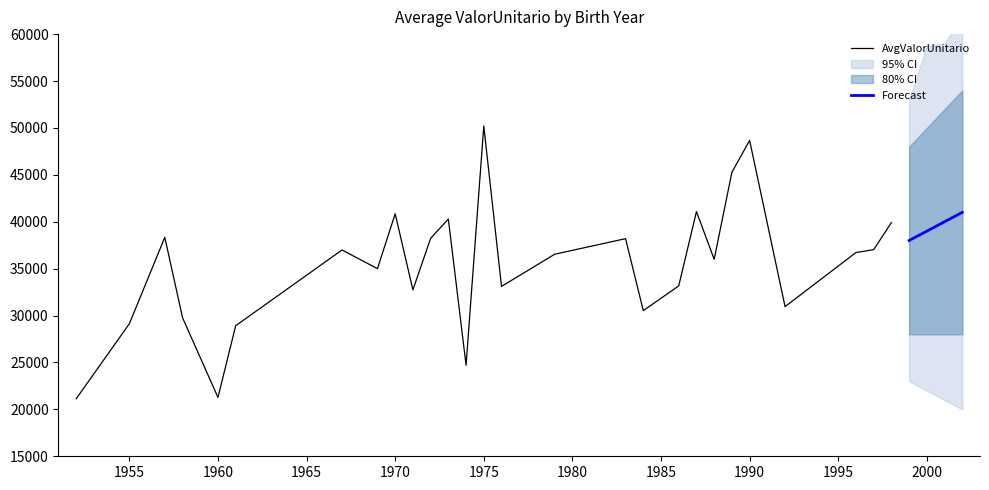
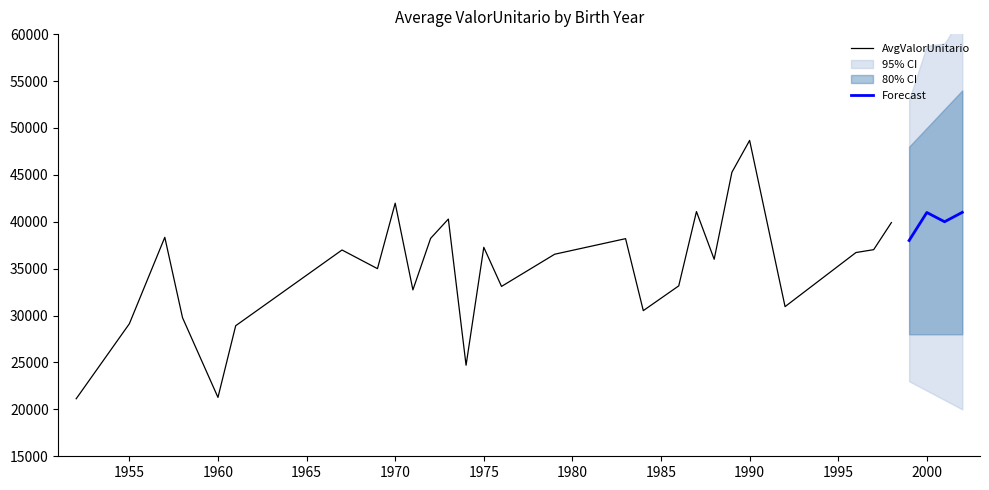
AvgValorUnitario, 1970: 41000 -> 42000
AvgValorUnitario, 1975: 50000 -> 37000
Forecast, 2000: 39000 -> 41000
